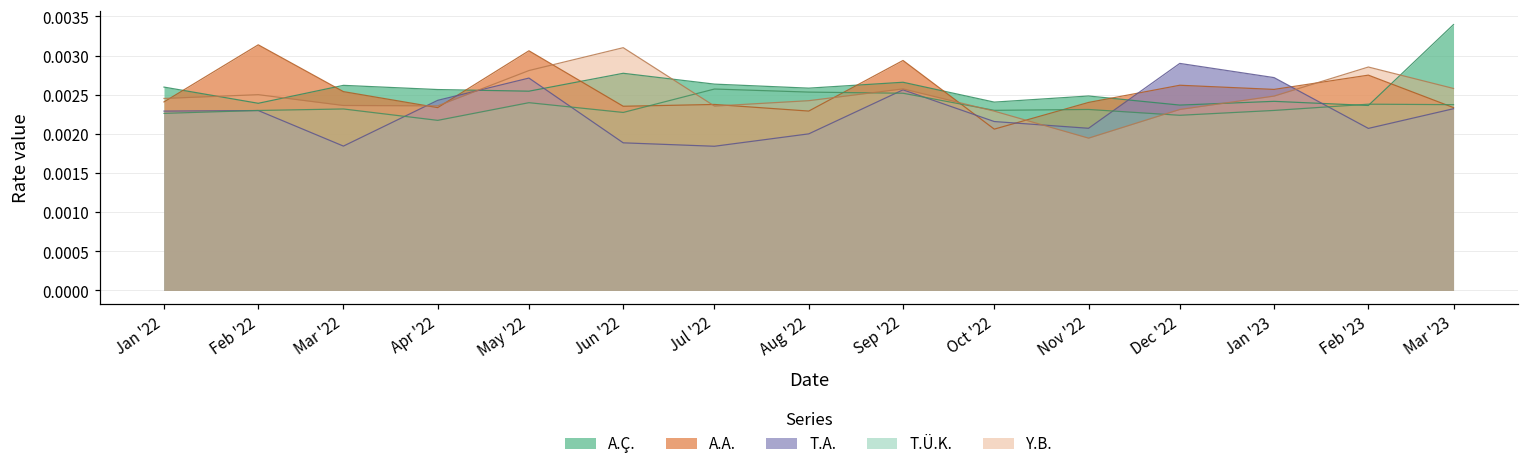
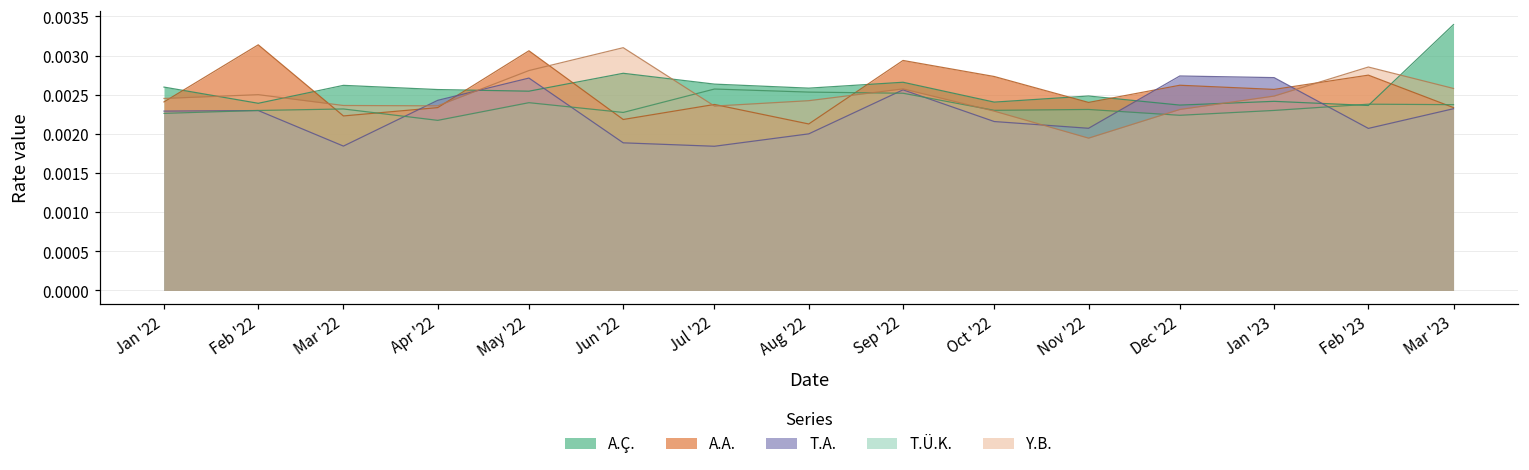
A.A., Mar '22: 0.0025 -> 0.0022
A.A., Jun '22: 0.0024 -> 0.0022
A.A., Aug '22: 0.0023 -> 0.0021
A.A., Oct '22: 0.0021 -> 0.0027
T.A., Dec '22: 0.0029 -> 0.0027
